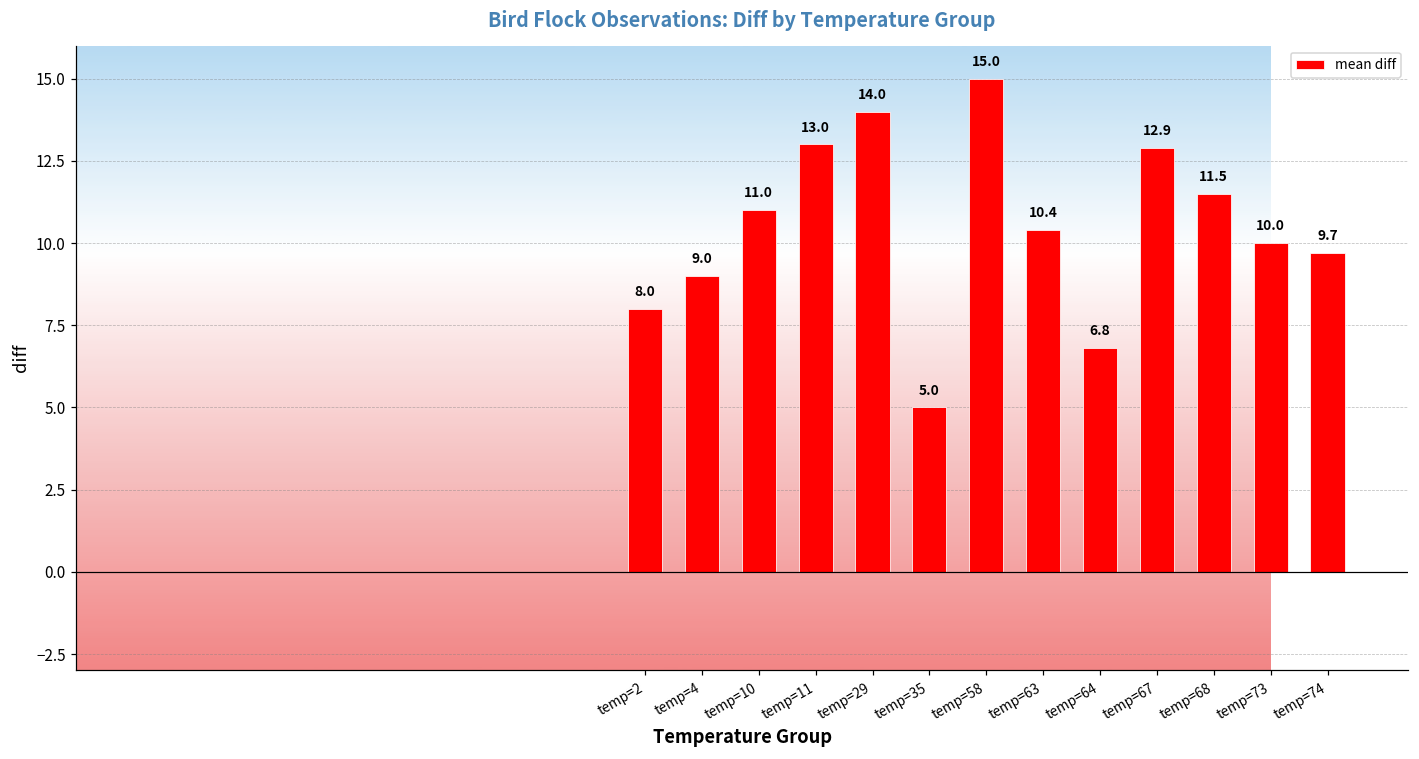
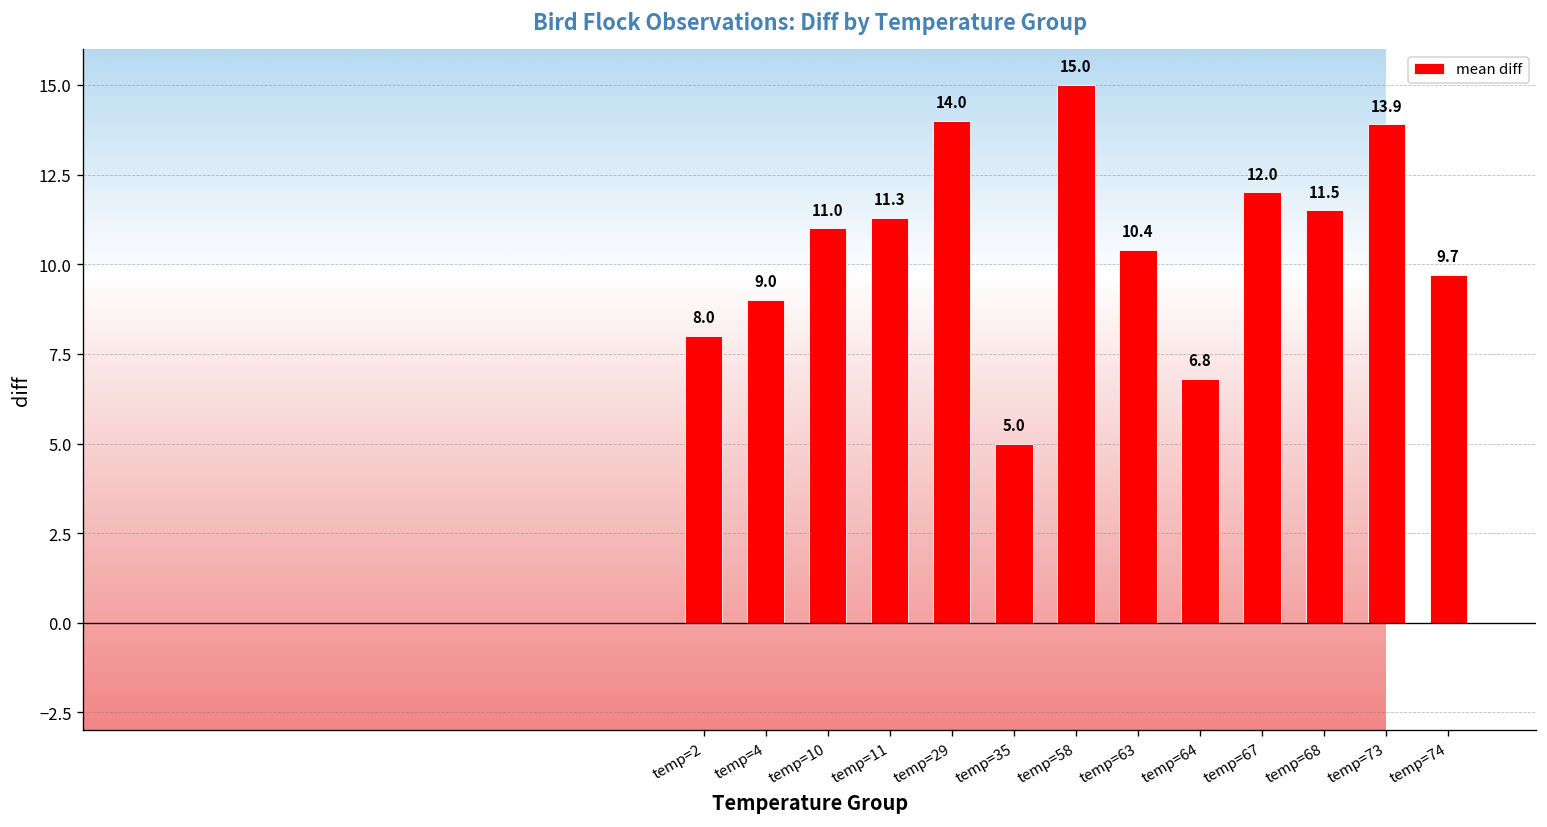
temp=11: 13.0 -> 11.3
temp=67: 12.9 -> 12.0
temp=73: 10.0 -> 13.9
